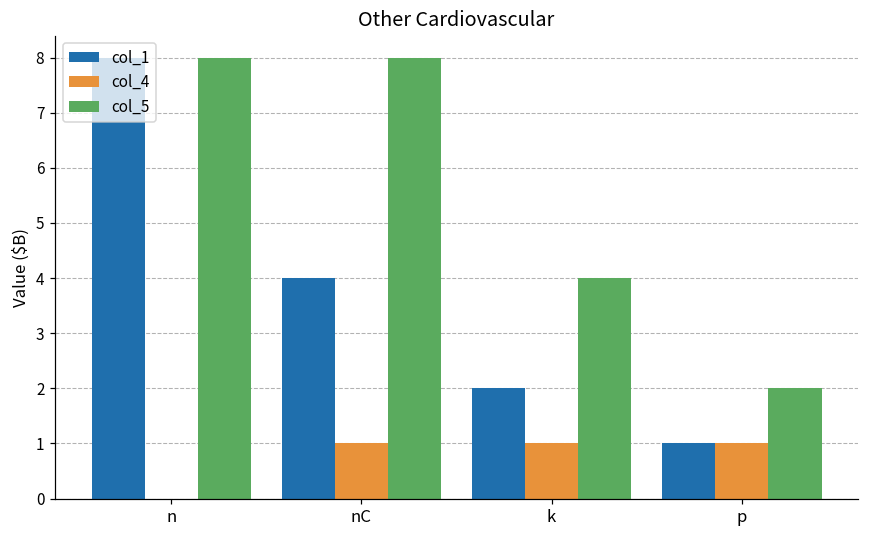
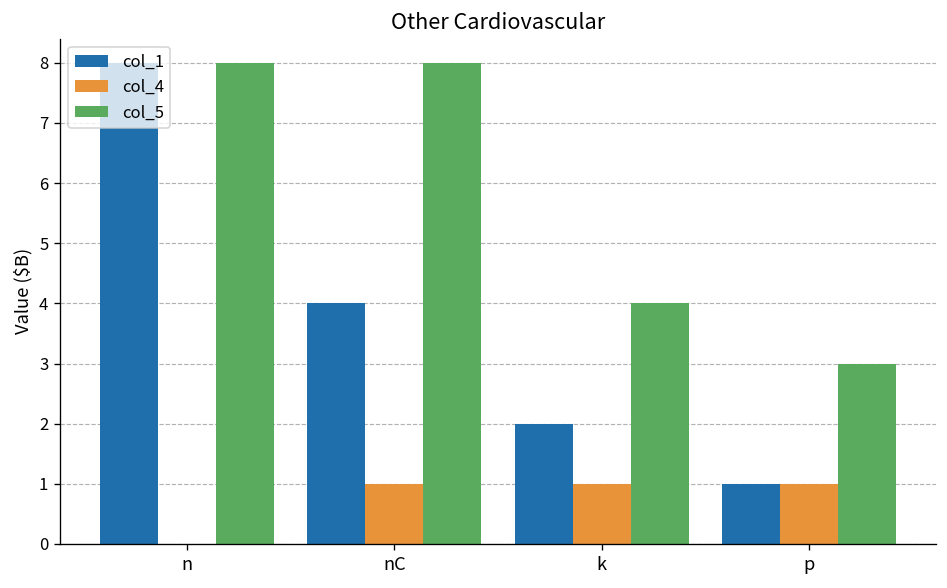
col_5, p: 2 -> 3
